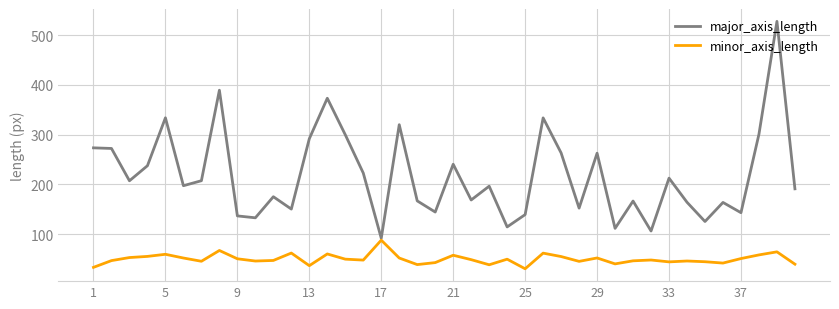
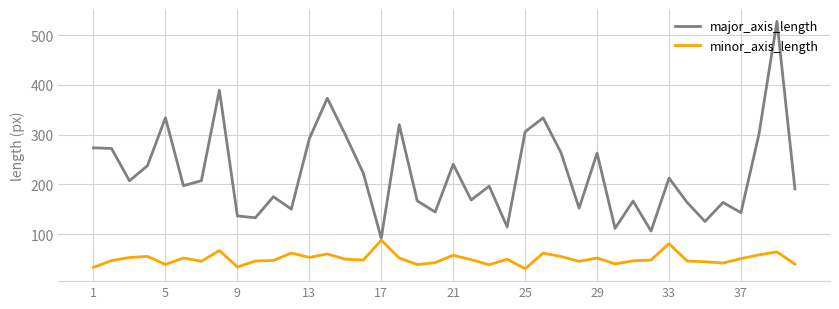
minor_axis_length, 5: 60 -> 40
minor_axis_length, 9: 50 -> 30
minor_axis_length, 13: 40 -> 50
major_axis_length, 25: 140 -> 310
minor_axis_length, 33: 40 -> 80
